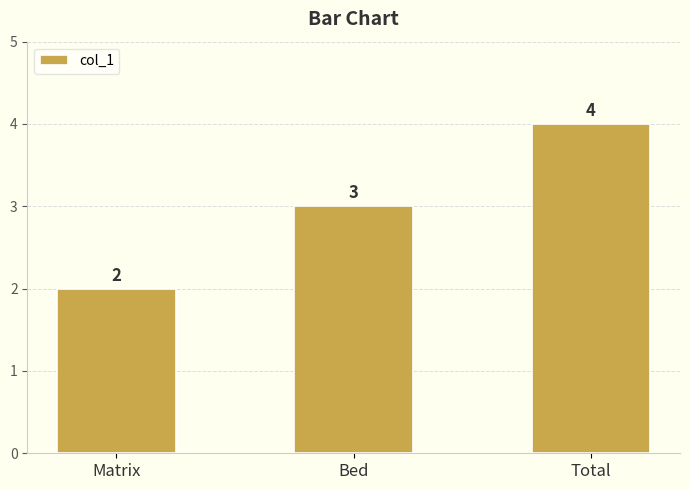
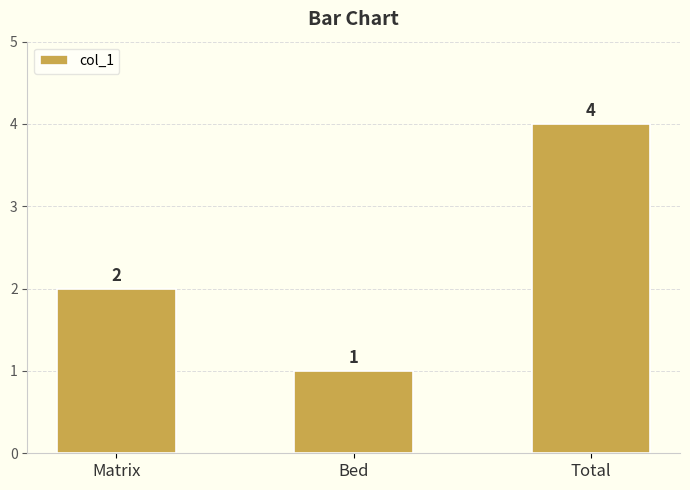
Bed: 3 -> 1
